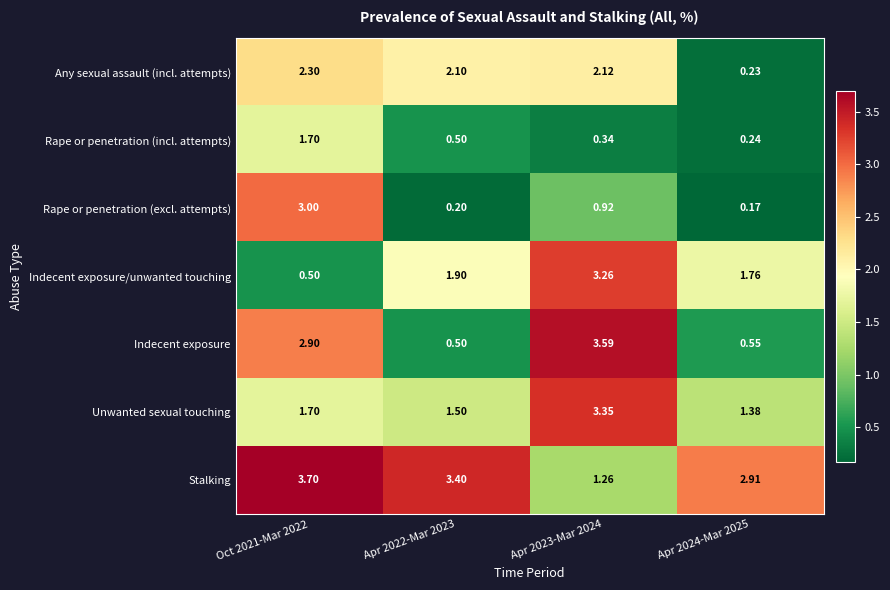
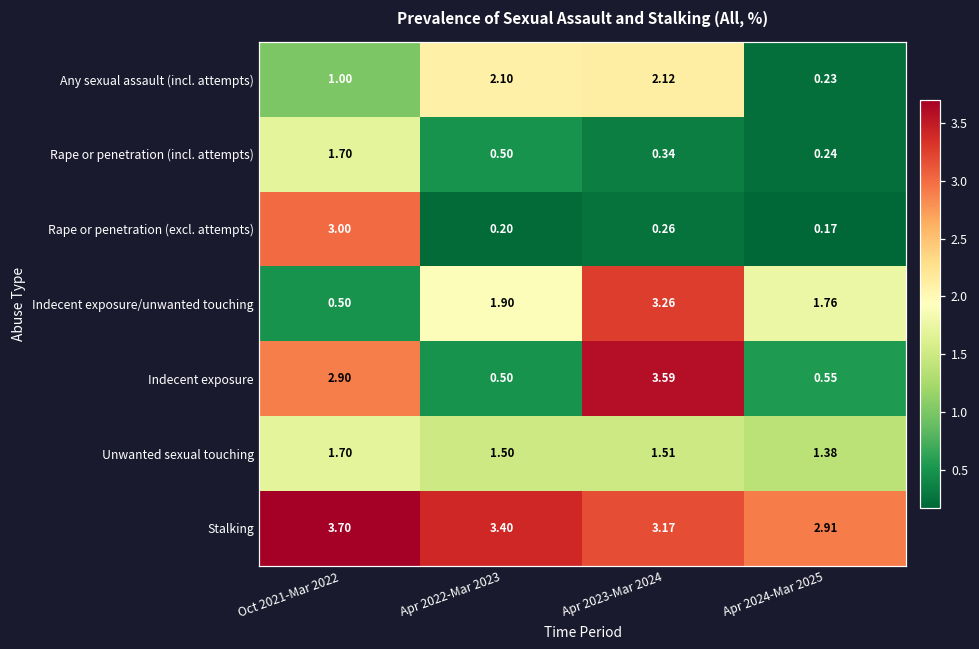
Any sexual assault (incl. attempts), Oct 2021-Mar 2022: 2.30 -> 1.00
Rape or penetration (excl. attempts), Apr 2023-Mar 2024: 0.92 -> 0.26
Unwanted sexual touching, Apr 2023-Mar 2024: 3.35 -> 1.51
Stalking, Apr 2023-Mar 2024: 1.26 -> 3.17
